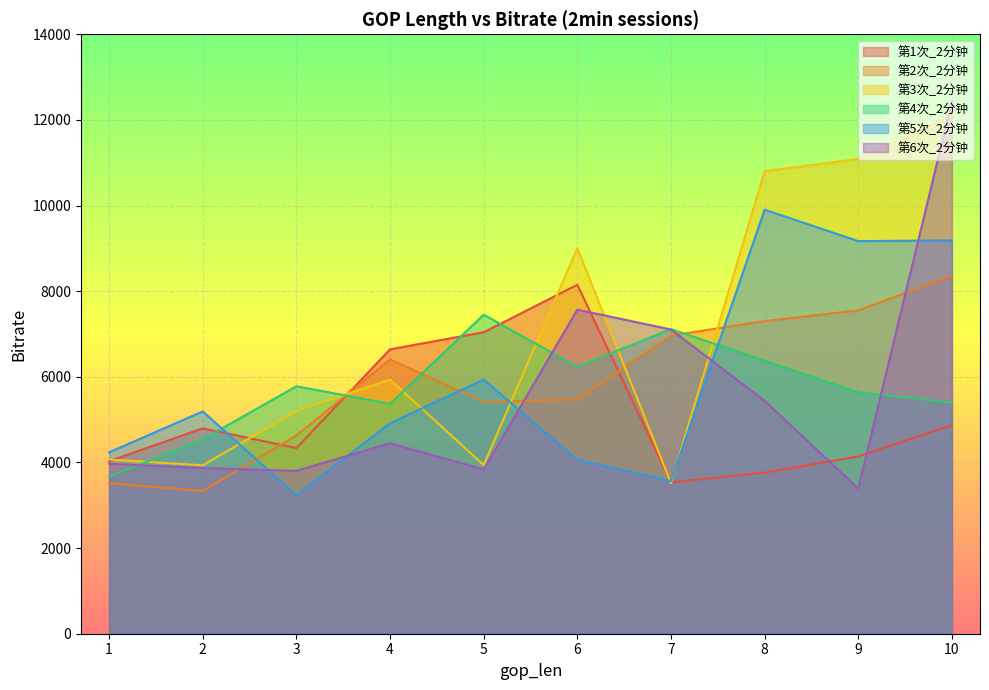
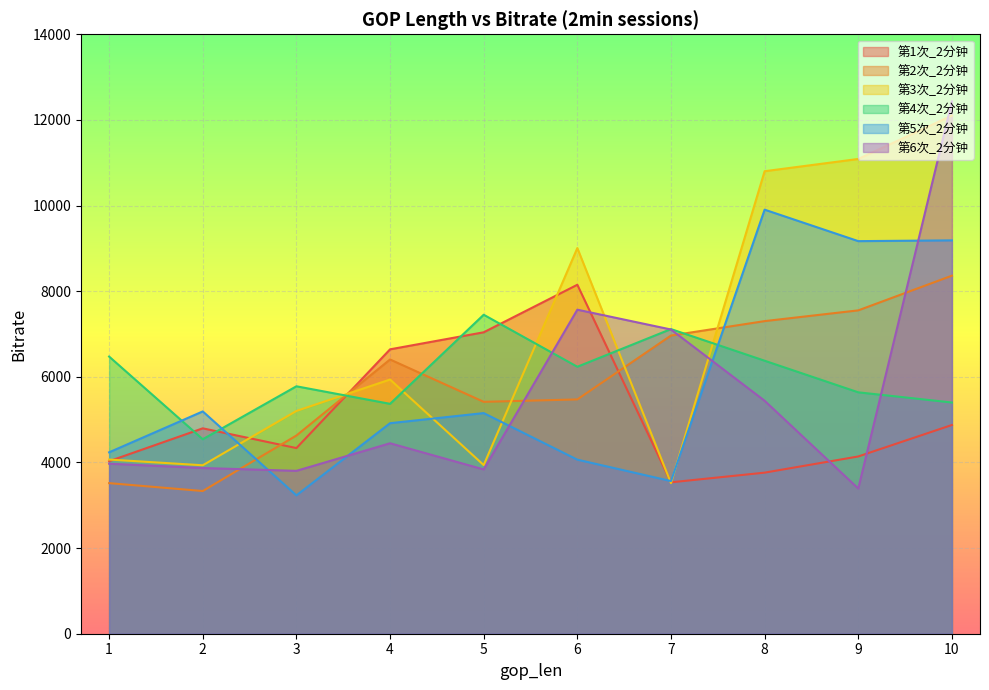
第4次_2分钟, 1: 3700 -> 6500
第5次_2分钟, 5: 5900 -> 5200
